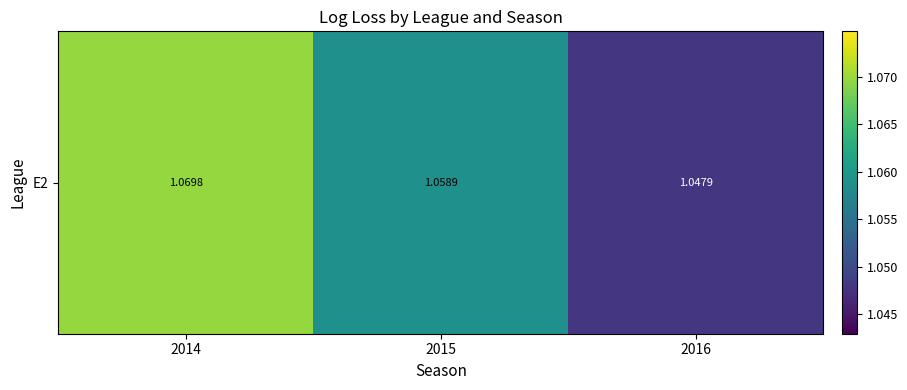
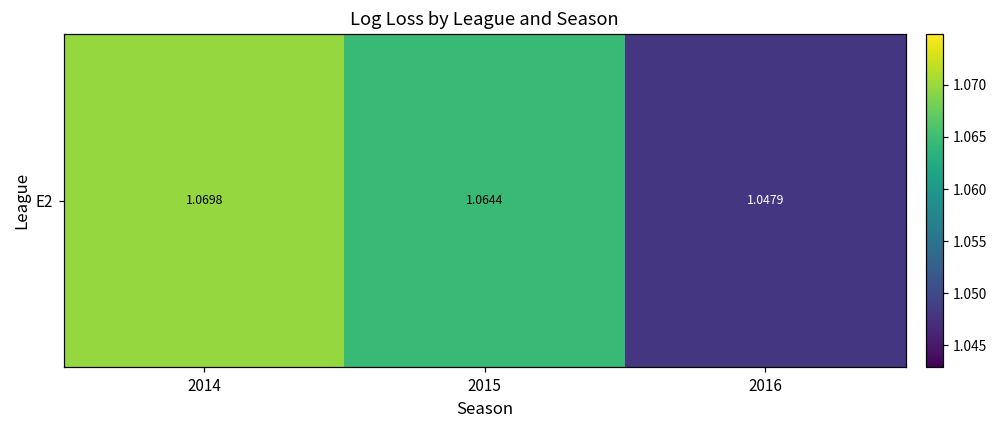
E2, 2015: 1.0589 -> 1.0644
